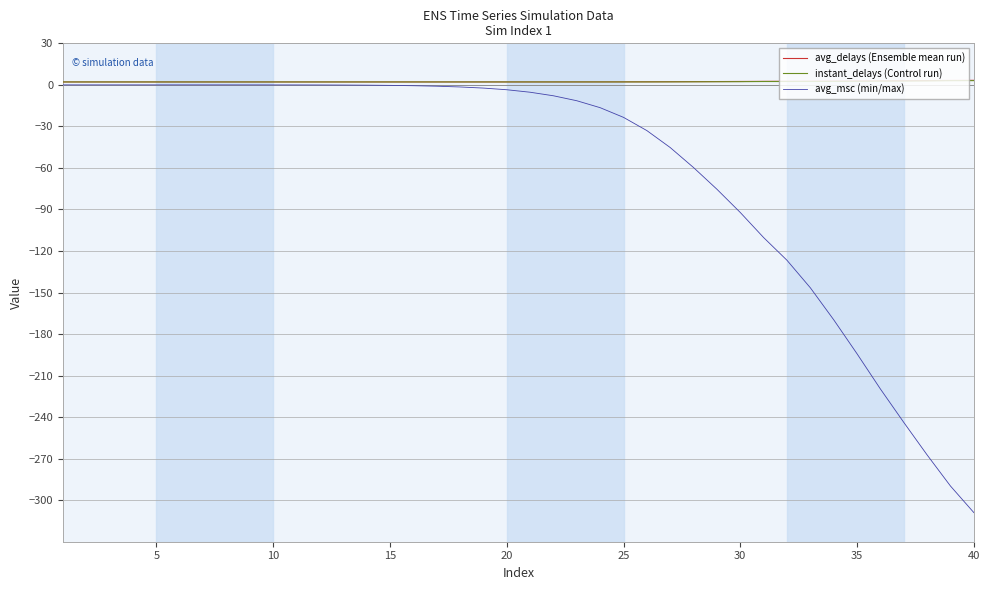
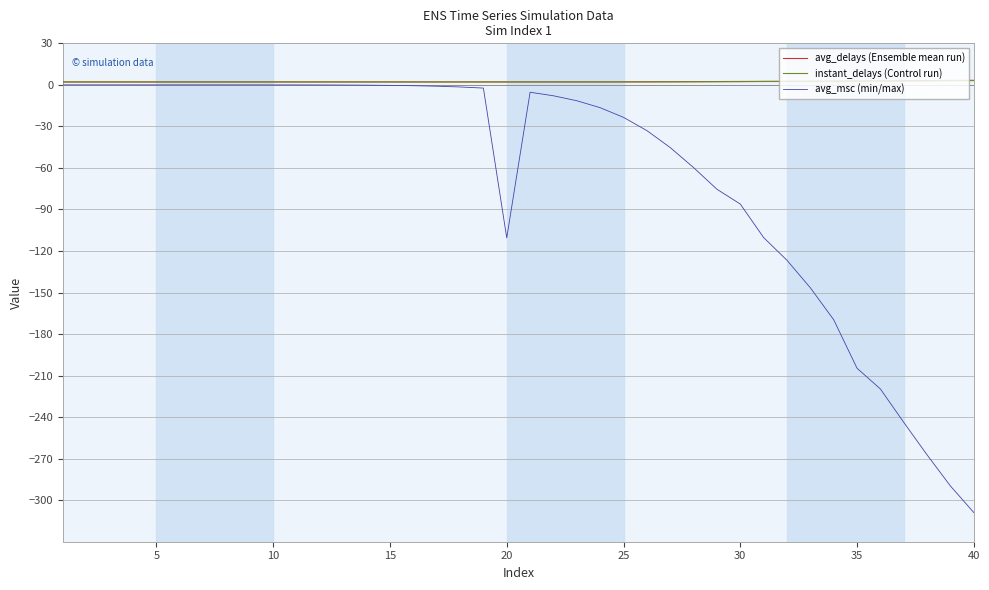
avg_msc (min/max), 20: -4 -> -110
avg_msc (min/max), 30: -92 -> -86
avg_msc (min/max), 35: -194 -> -205
